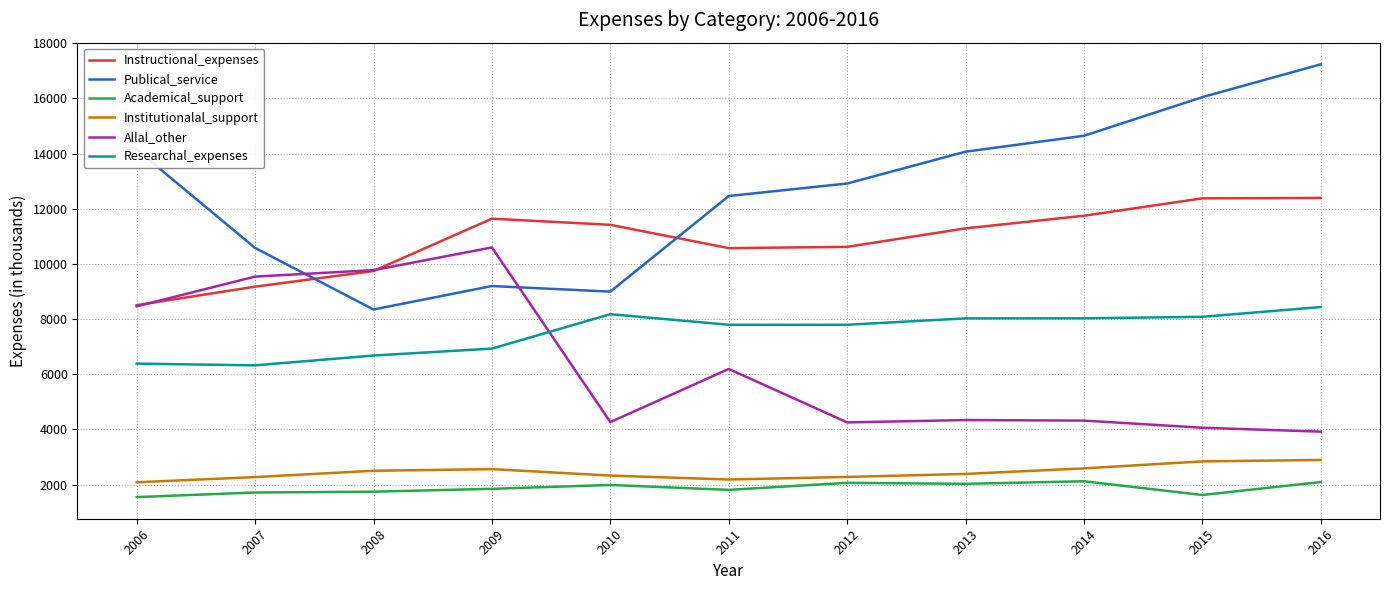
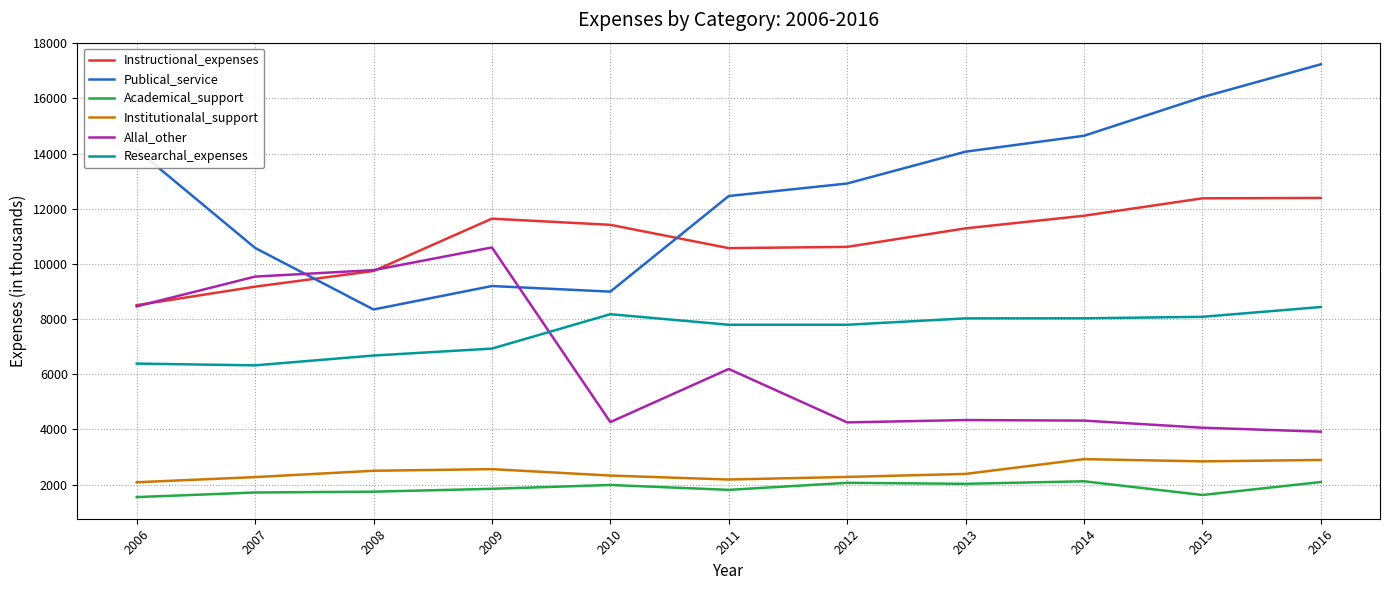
Institutionalal_support, 2014: 2600 -> 2900
